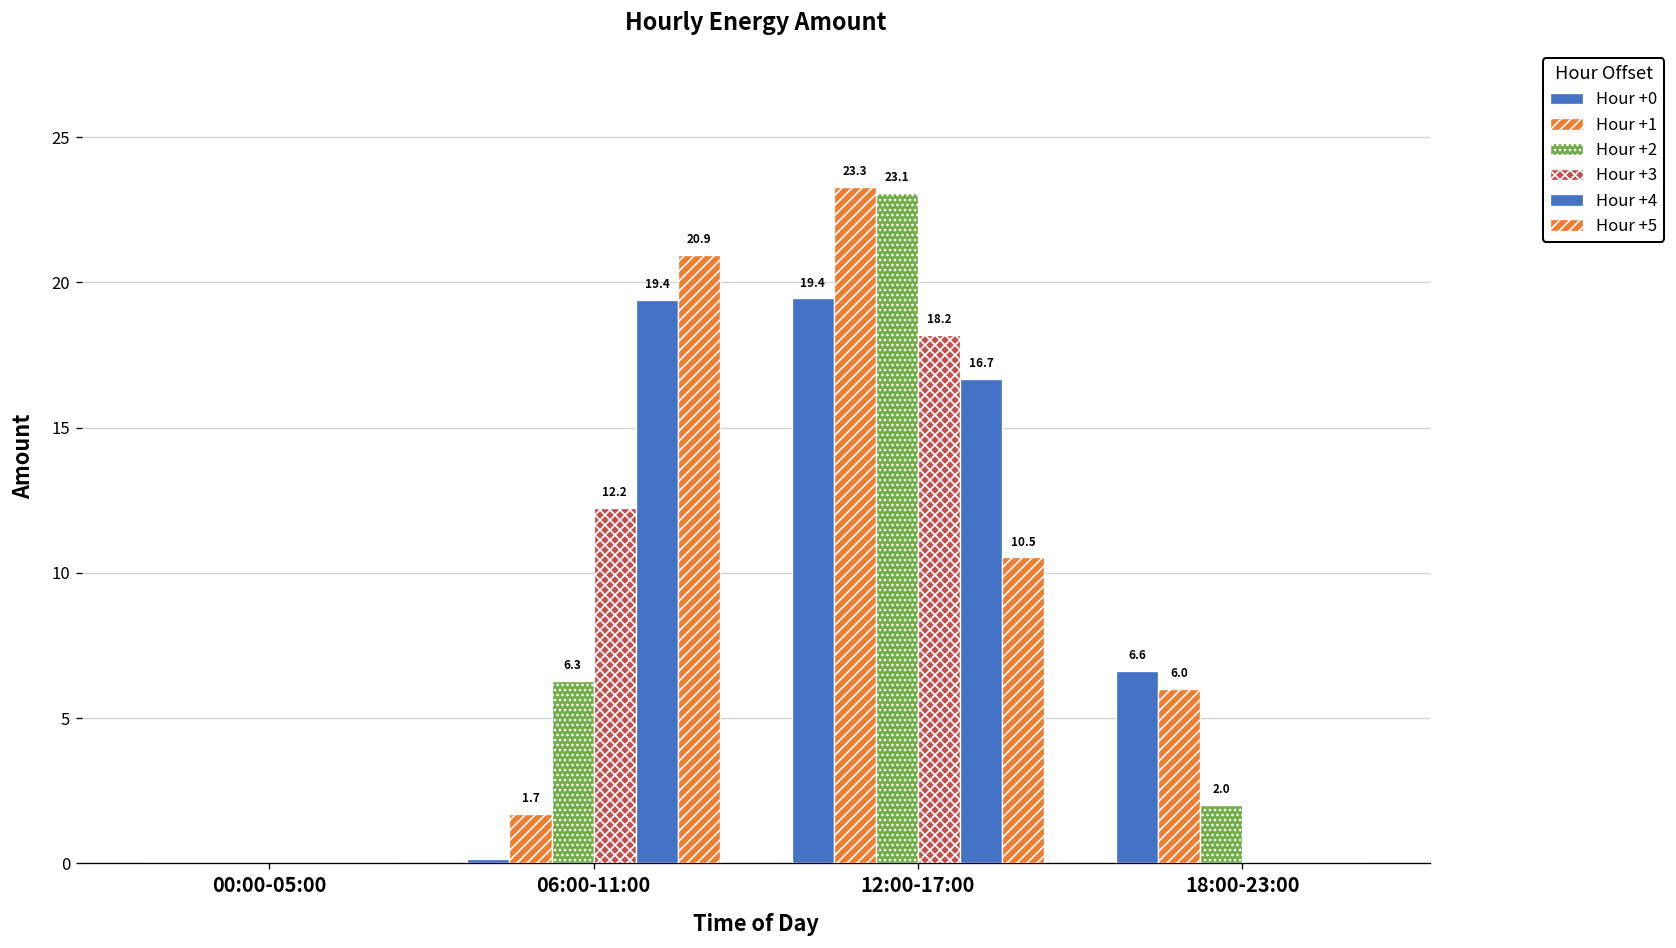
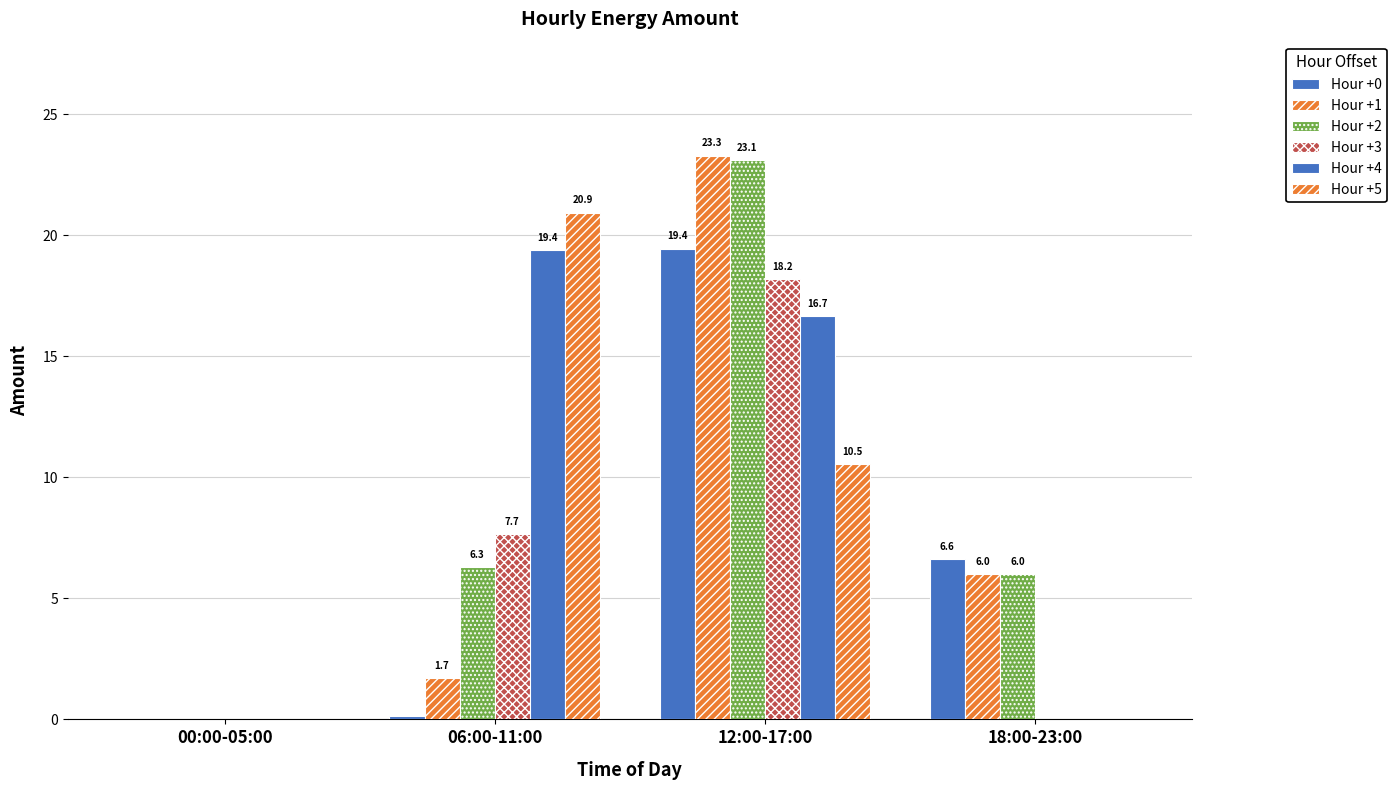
Hour +3, 06:00-11:00: 12.2 -> 7.7
Hour +2, 18:00-23:00: 2.0 -> 6.0
